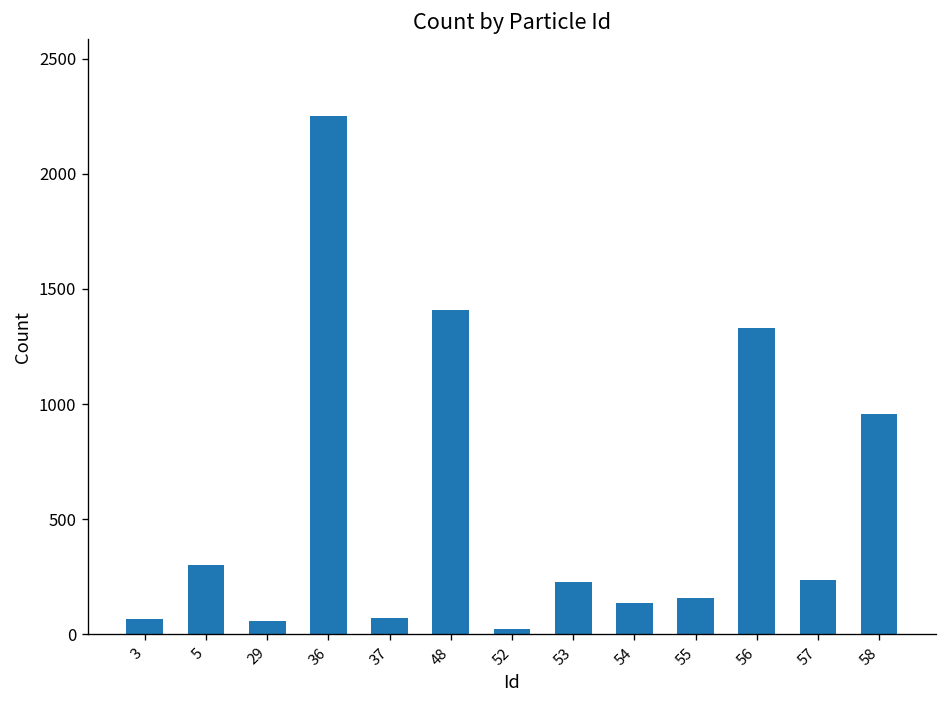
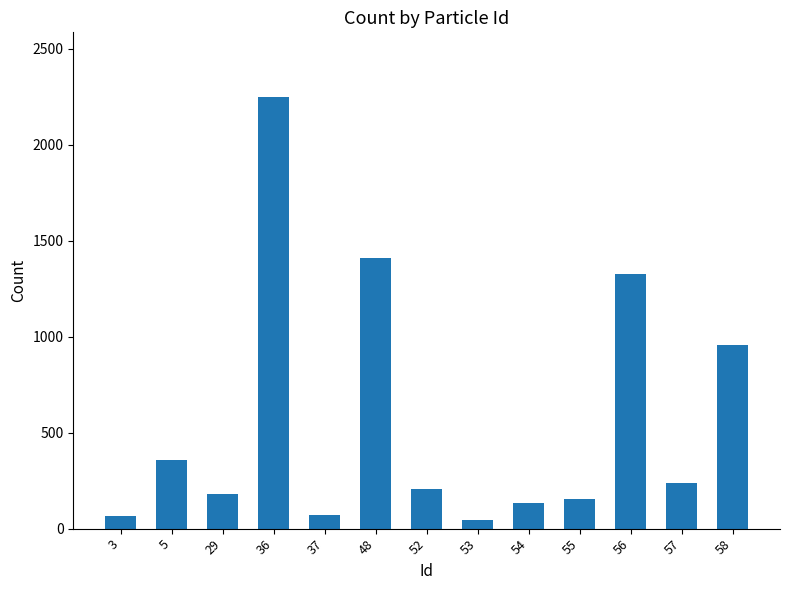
5: 300 -> 360
29: 60 -> 180
52: 30 -> 210
53: 230 -> 50
